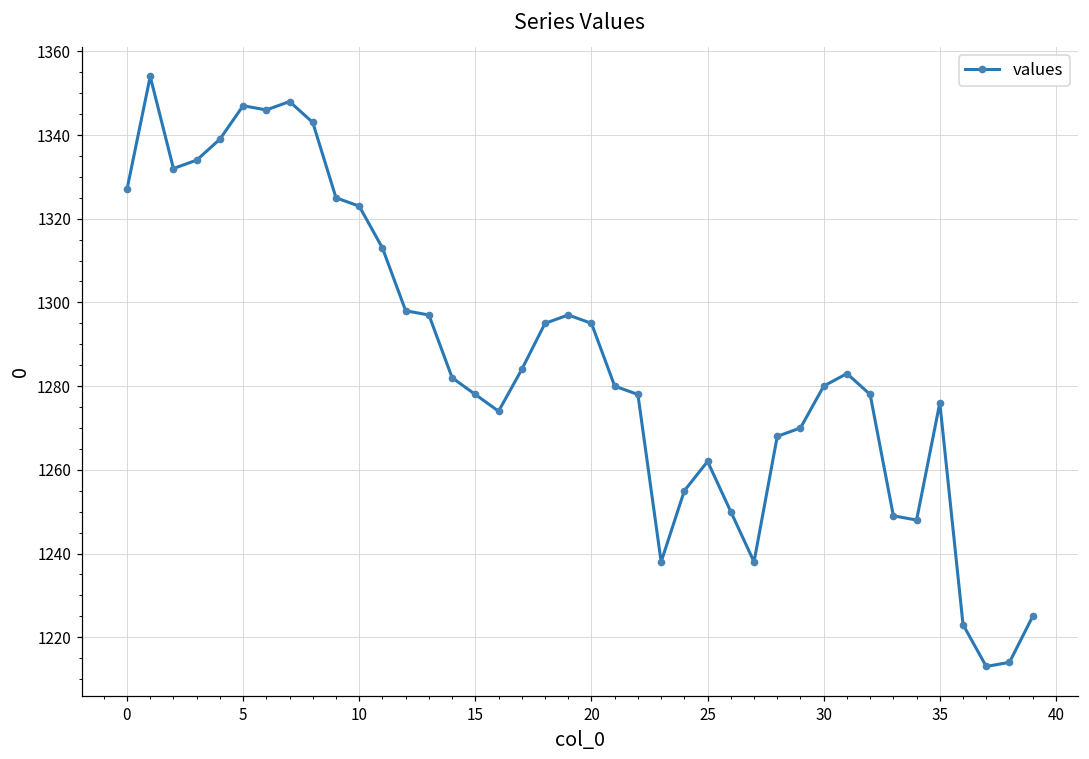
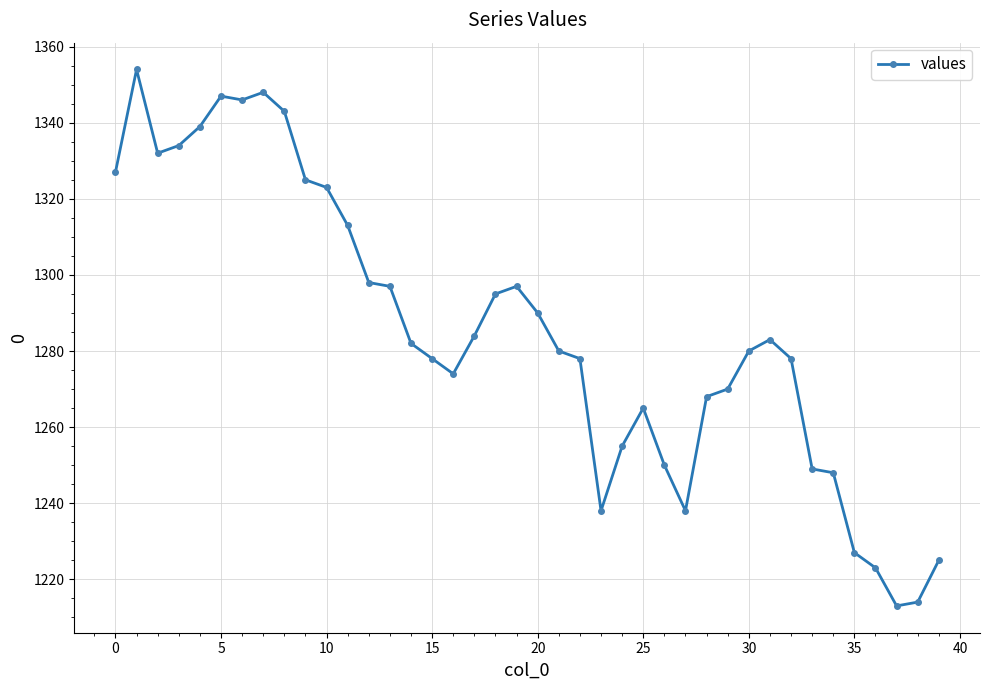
20: 1295 -> 1290
25: 1262 -> 1265
35: 1276 -> 1227
